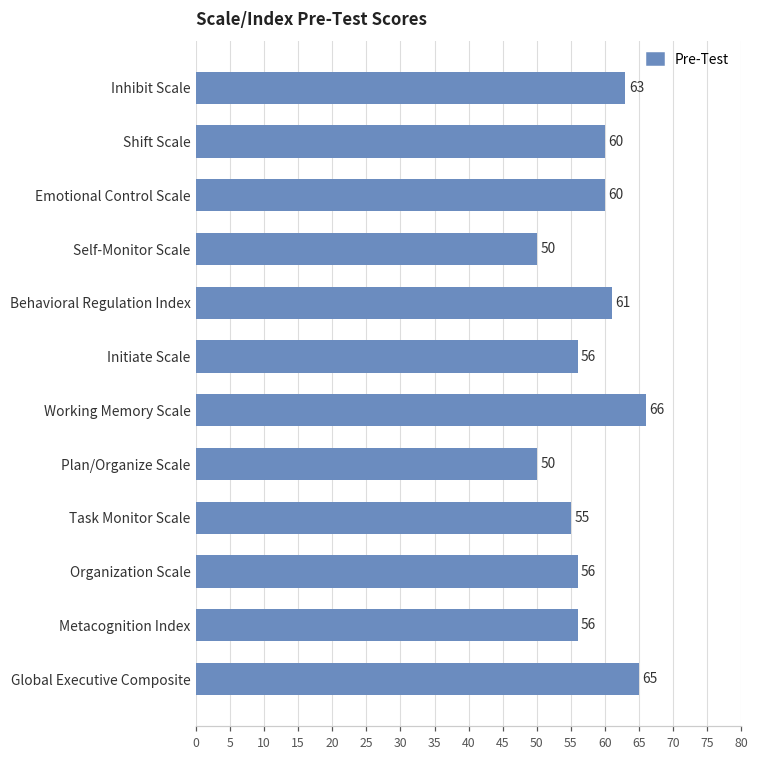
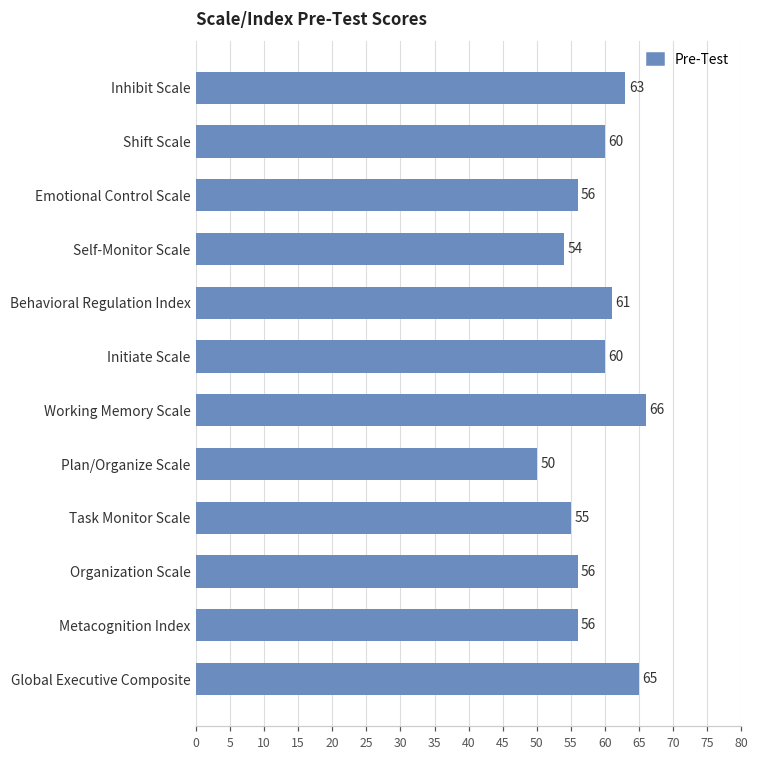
Emotional Control Scale: 60 -> 56
Self-Monitor Scale: 50 -> 54
Initiate Scale: 56 -> 60
